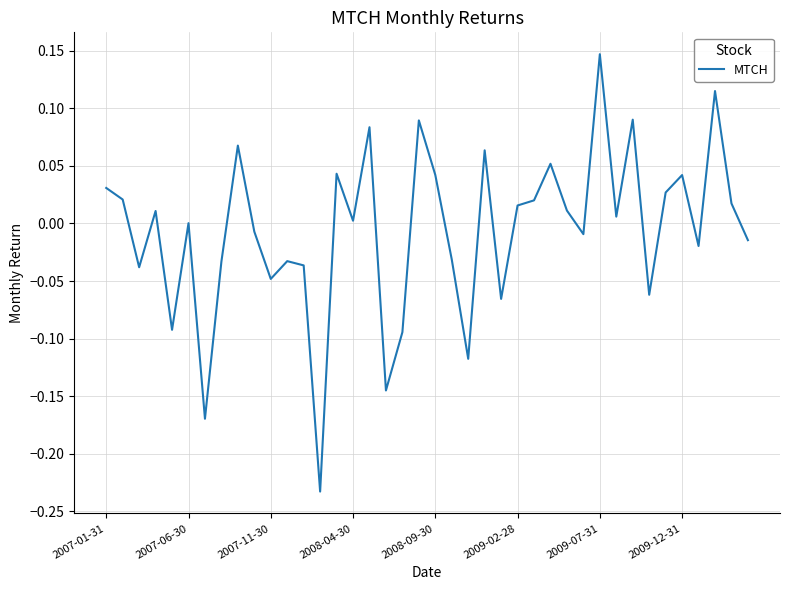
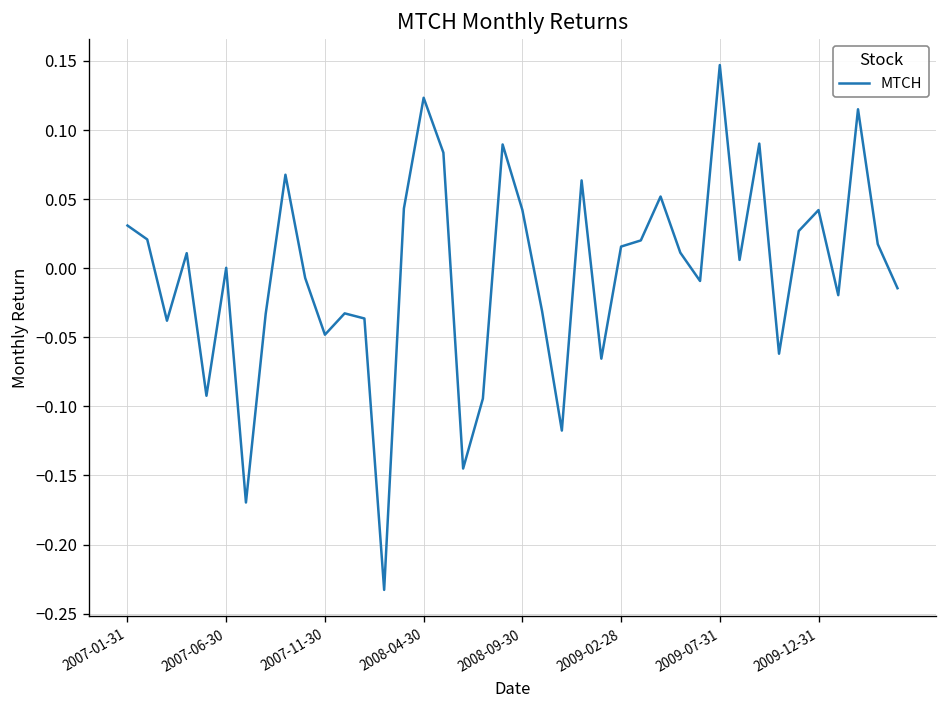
2008-04-30: 0.002 -> 0.123
